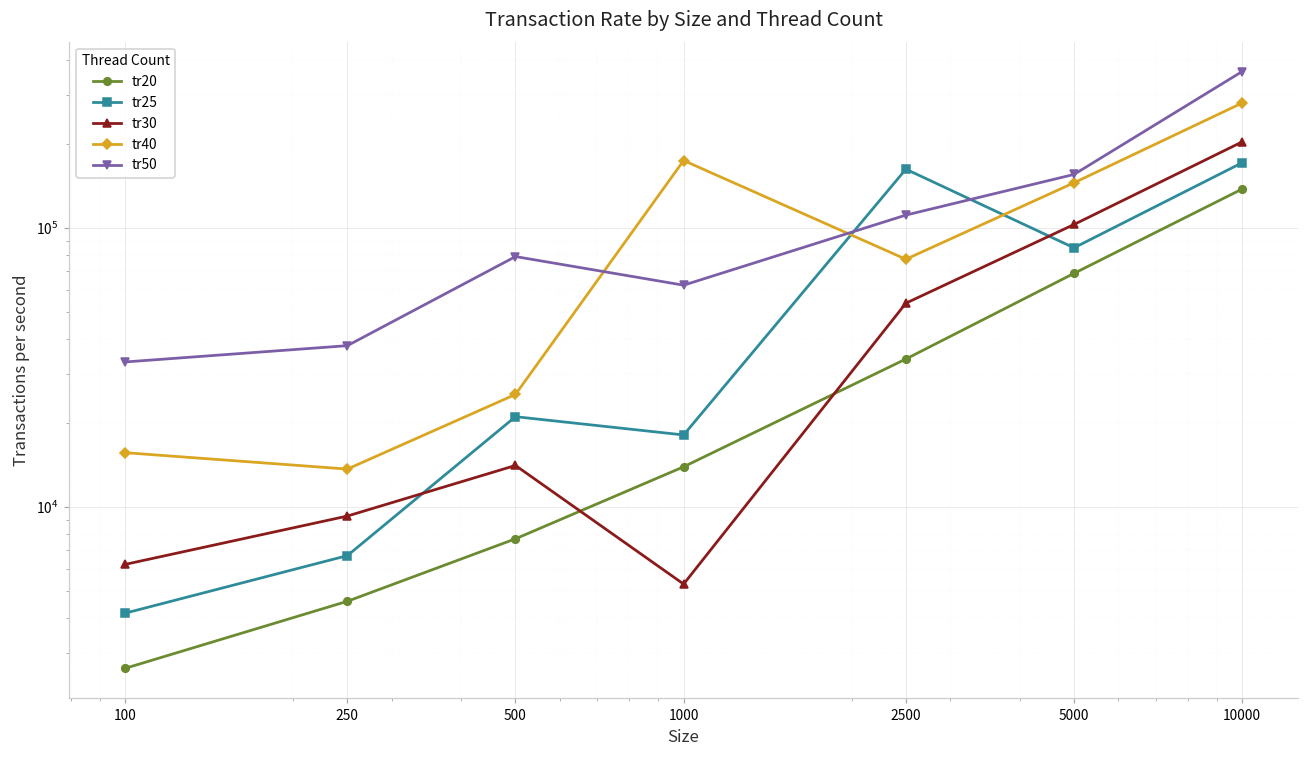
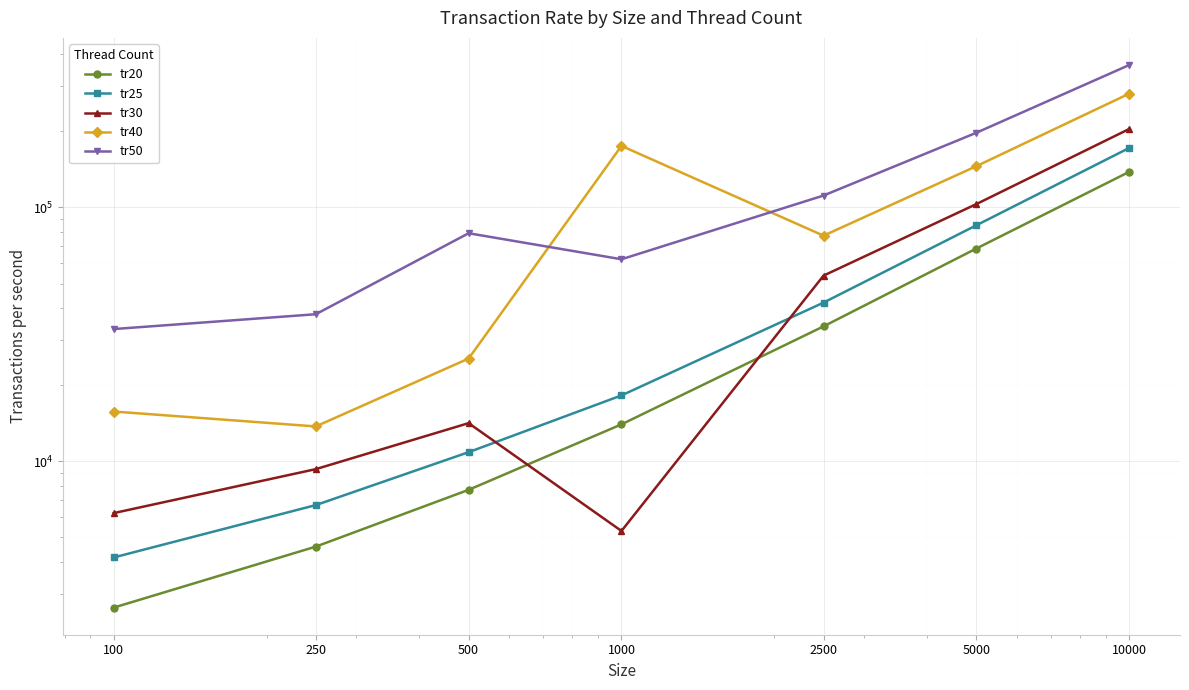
tr25, 500: 21000 -> 10800
tr25, 2500: 160000 -> 42000
tr50, 5000: 160000 -> 200000
